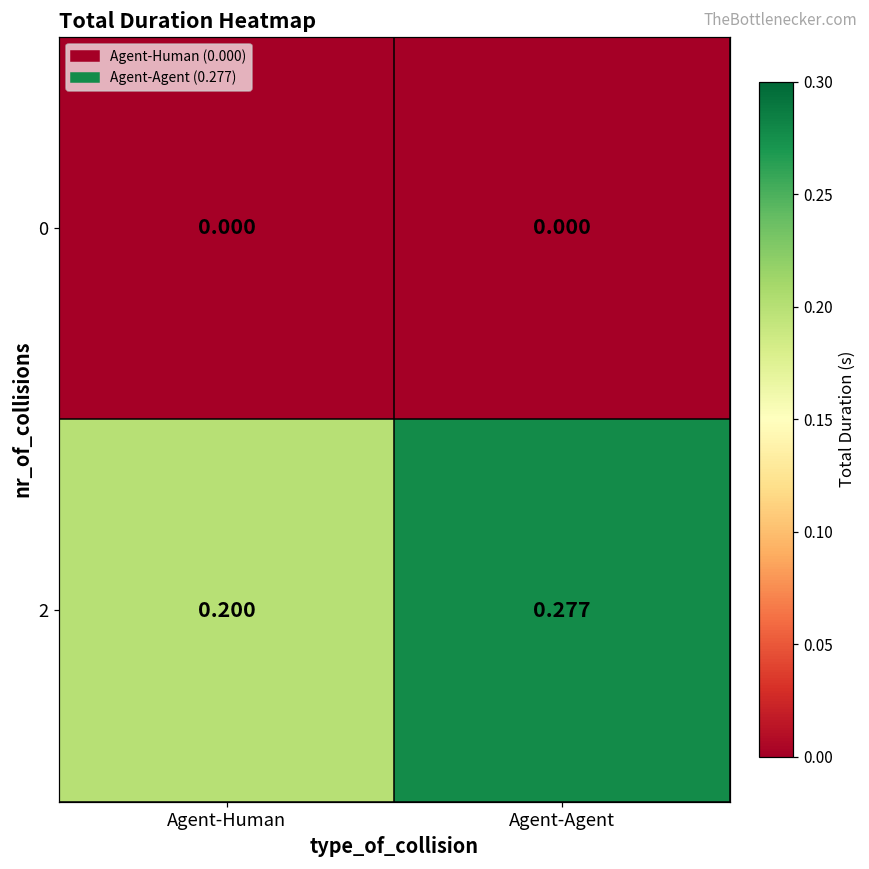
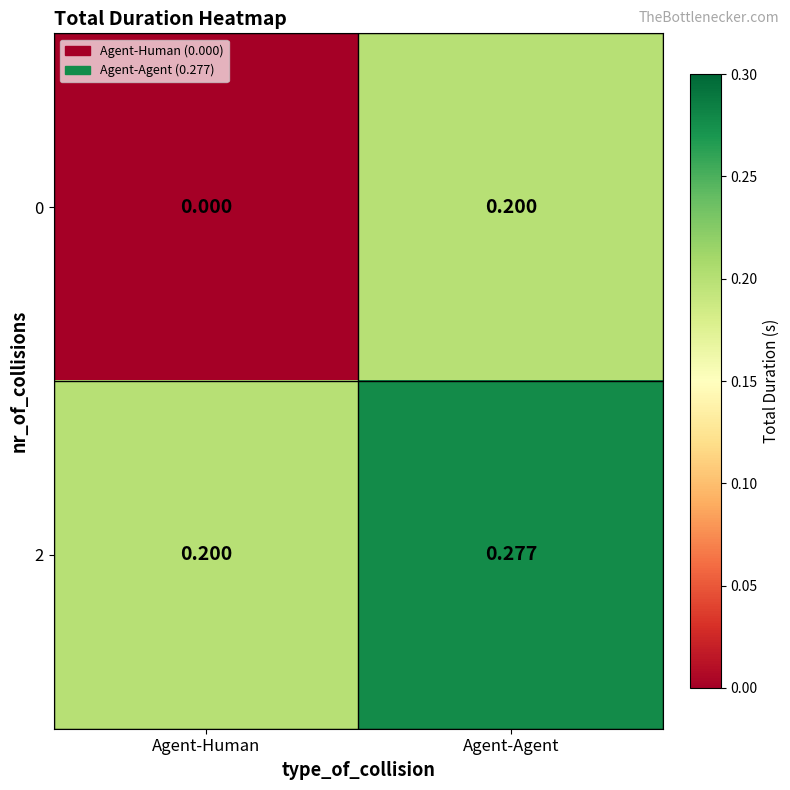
0, Agent-Agent: 0.000 -> 0.200
